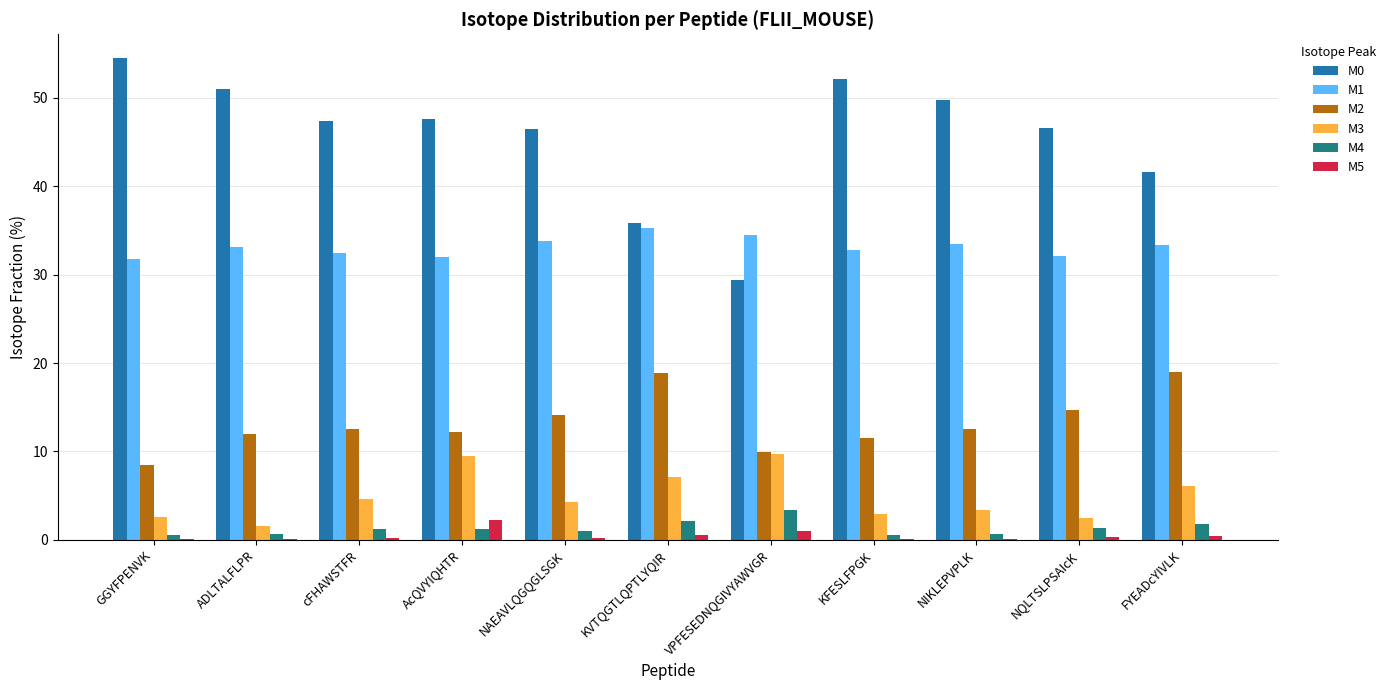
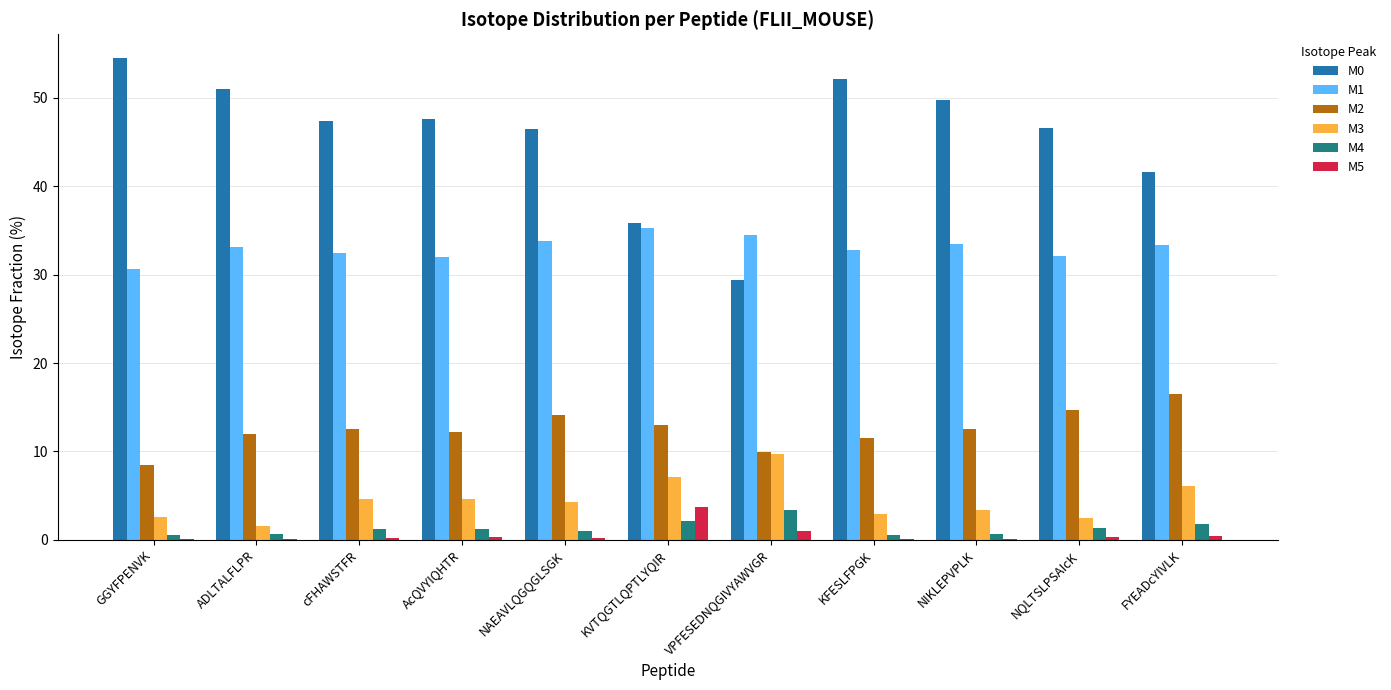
M1, GGYFPENVK: 32 -> 31
M3, AcQVYIQHTR: 9 -> 5
M5, AcQVYIQHTR: 2 -> 0
M2, KVTQGTLQPTLYQIR: 19 -> 13
M5, KVTQGTLQPTLYQIR: 1 -> 4
M2, FYEADcYIVLK: 19 -> 17
